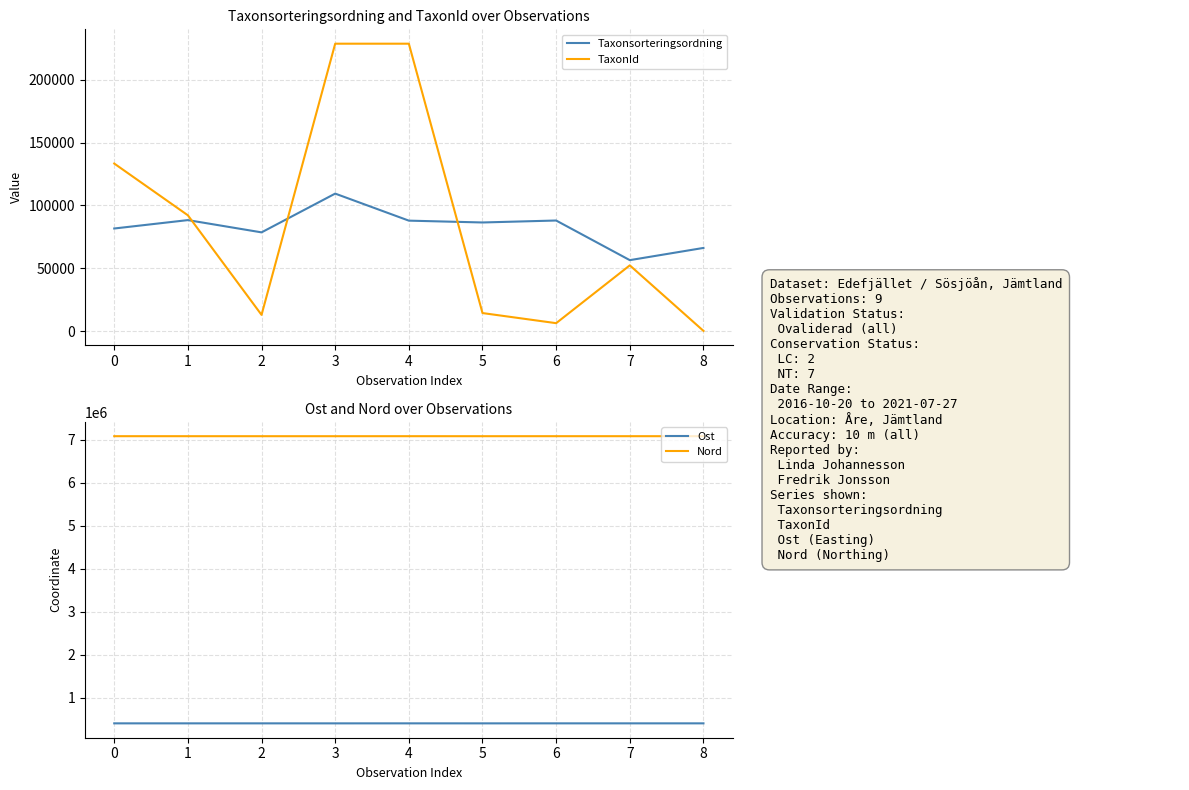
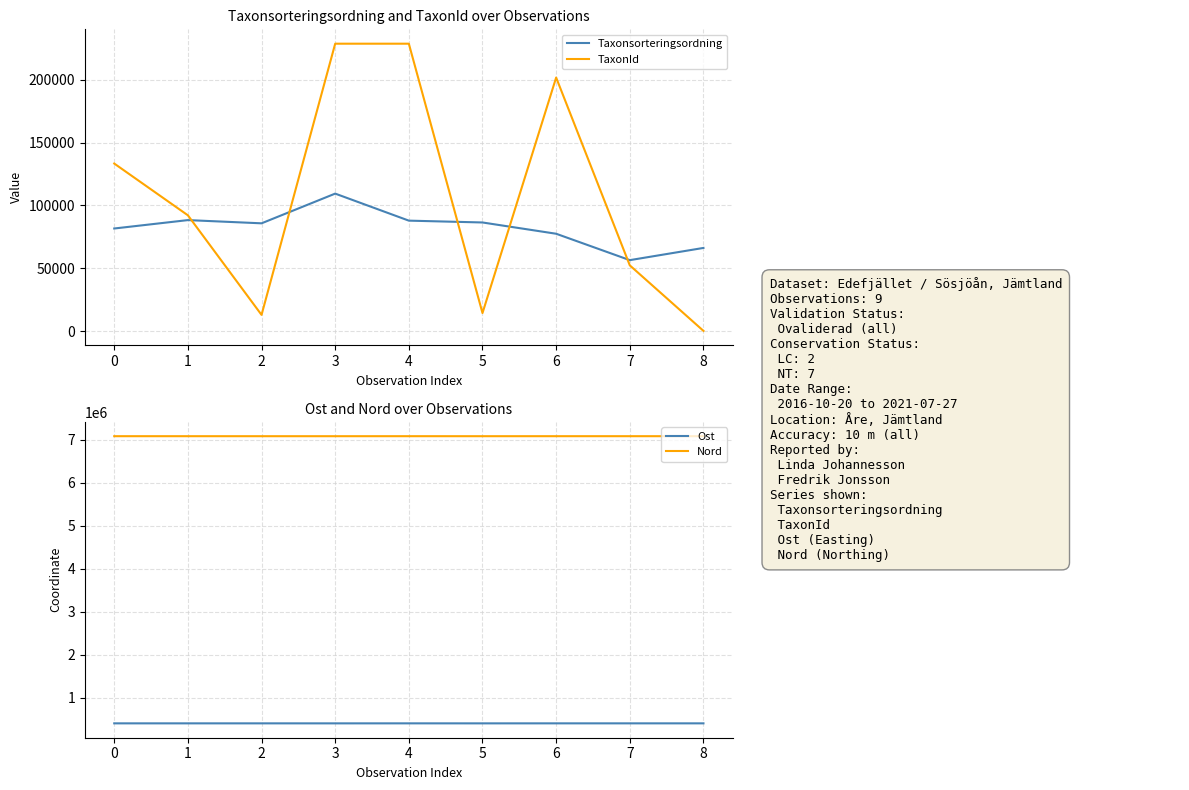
Taxonsorteringsordning and TaxonId over Observations, Taxonsorteringsordning, 2: 79000 -> 86000
Taxonsorteringsordning and TaxonId over Observations, Taxonsorteringsordning, 6: 88000 -> 78000
Taxonsorteringsordning and TaxonId over Observations, TaxonId, 6: 6000 -> 202000
